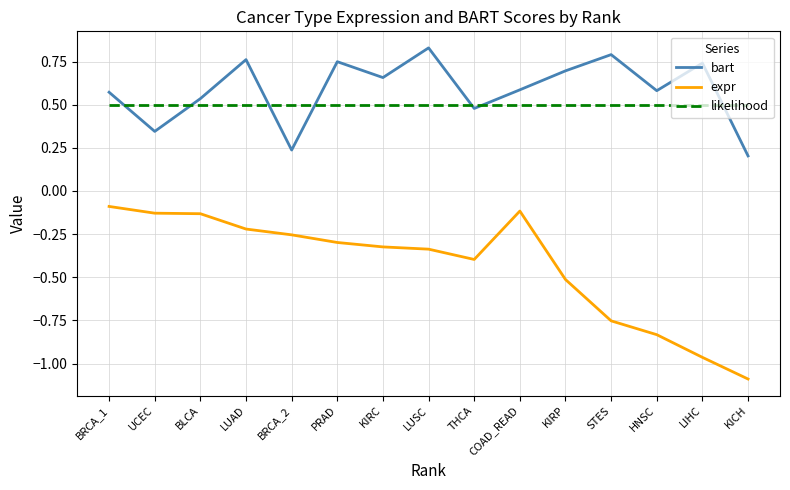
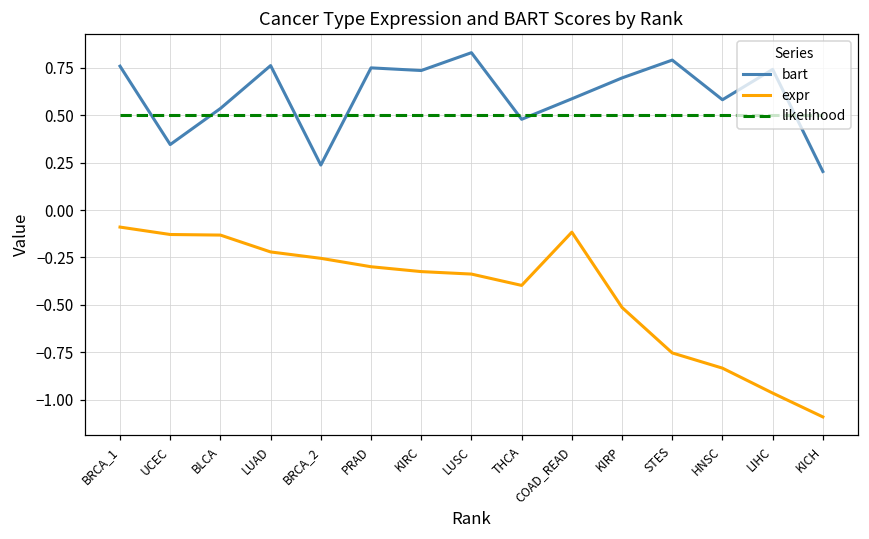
bart, BRCA_1: 0.57 -> 0.76
bart, KIRC: 0.66 -> 0.74
